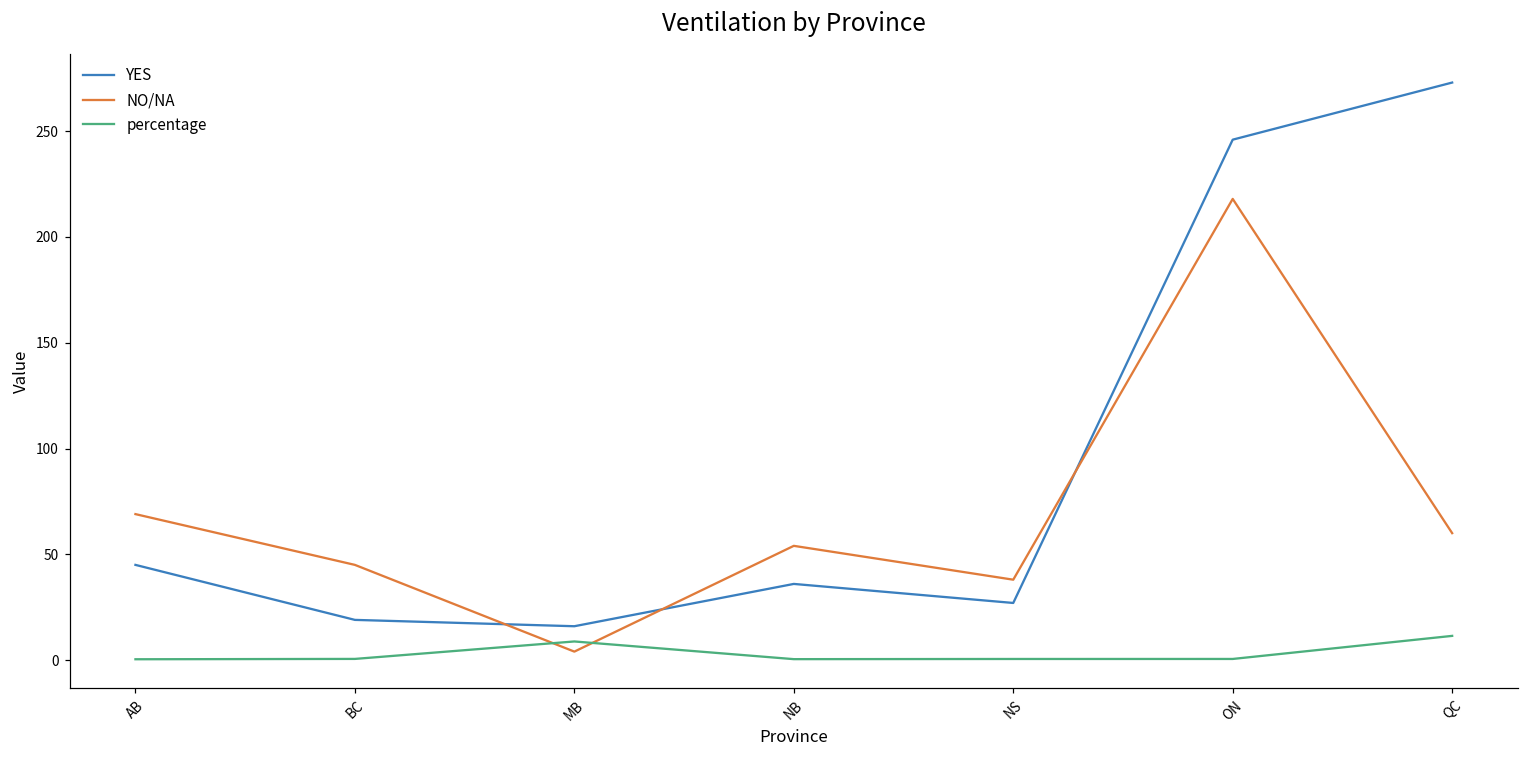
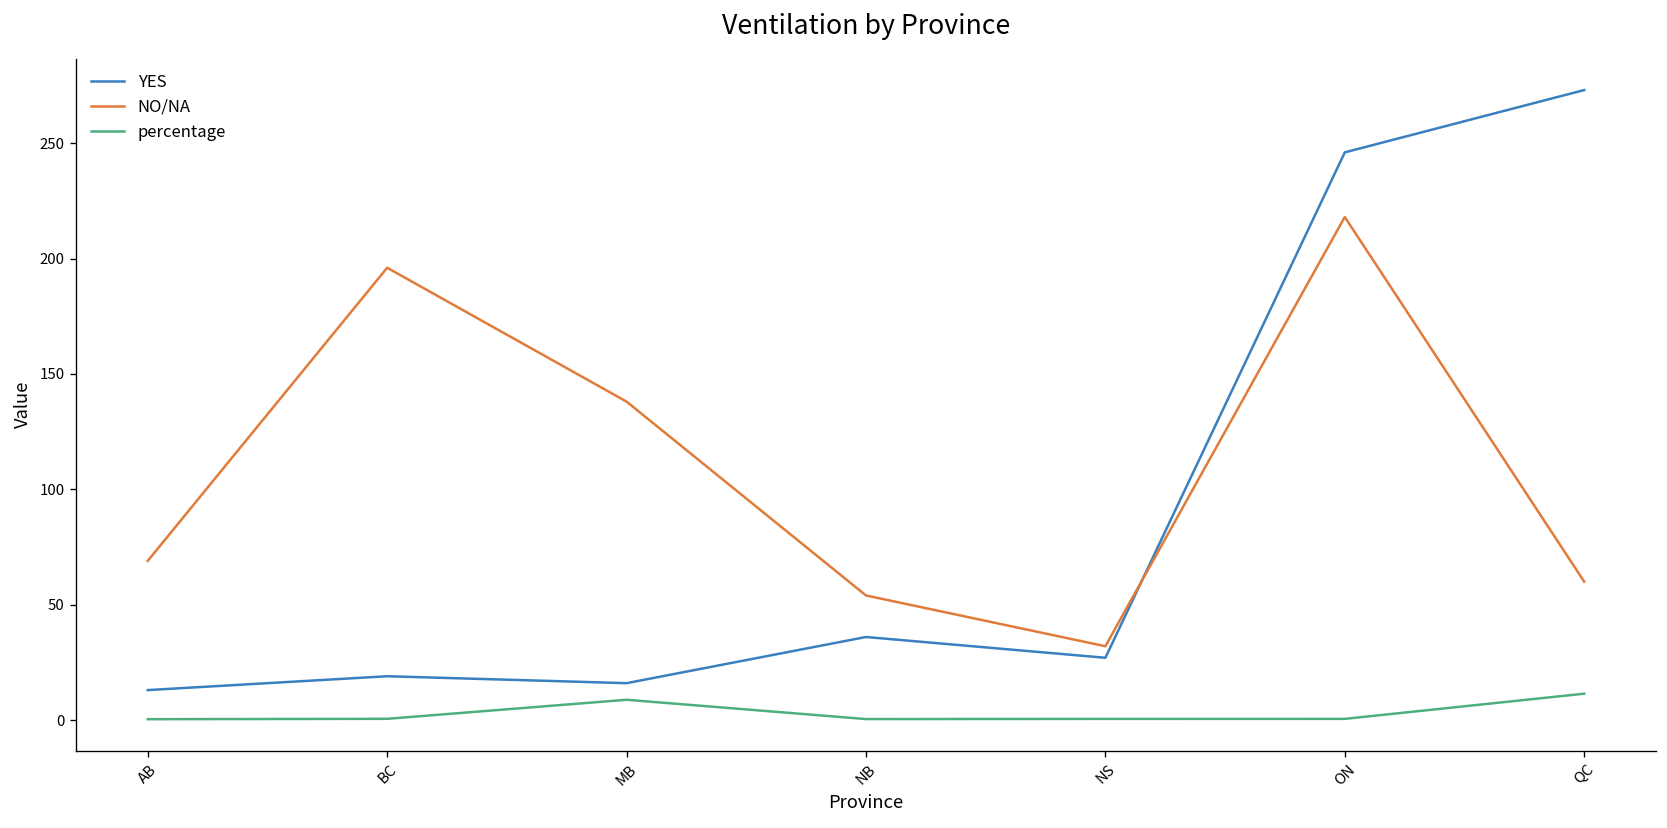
YES, AB: 45 -> 13
NO/NA, BC: 45 -> 196
NO/NA, MB: 4 -> 138
NO/NA, NS: 38 -> 32
